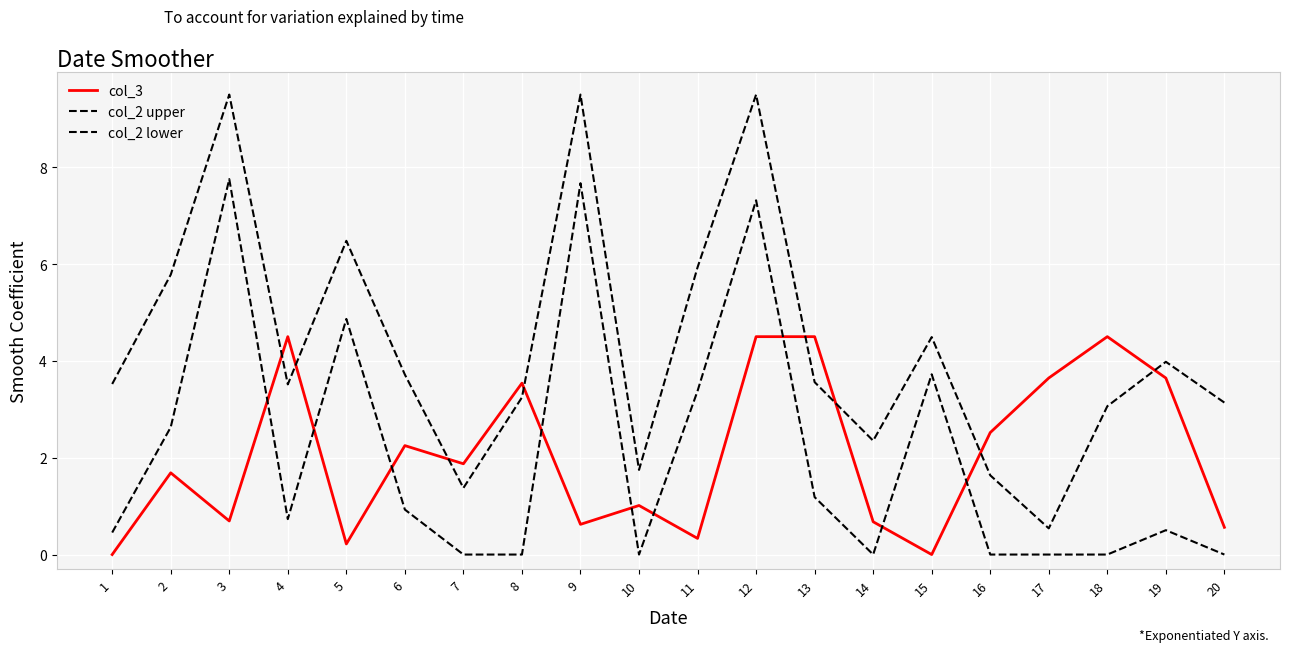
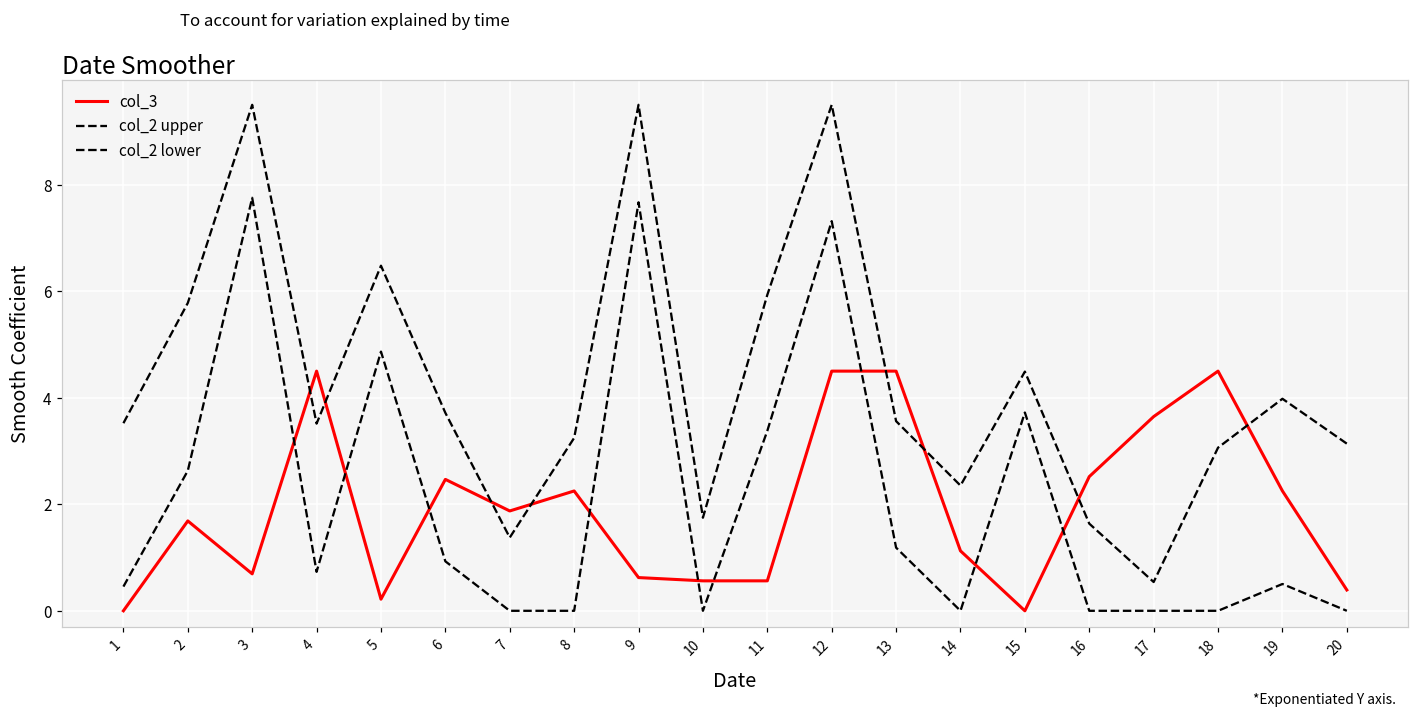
col_3, 6: 2.3 -> 2.5
col_3, 8: 3.5 -> 2.3
col_3, 10: 1.0 -> 0.6
col_3, 11: 0.3 -> 0.6
col_3, 14: 0.7 -> 1.1
col_3, 19: 3.6 -> 2.3
col_3, 20: 0.6 -> 0.4
